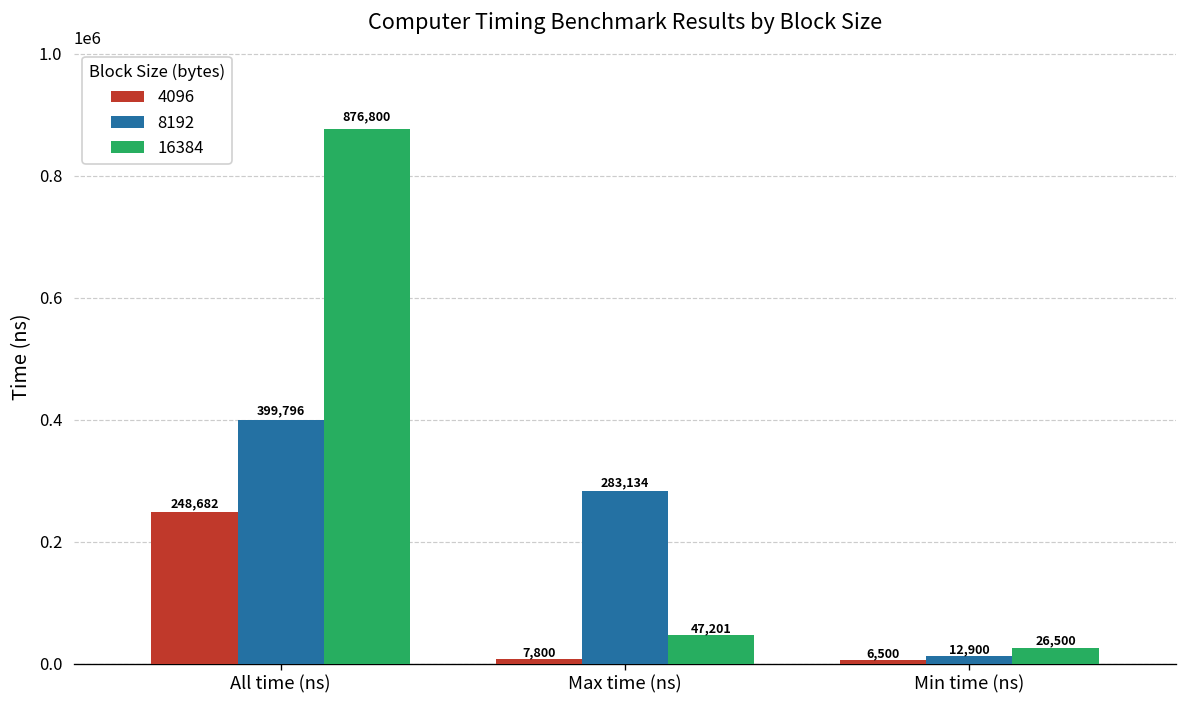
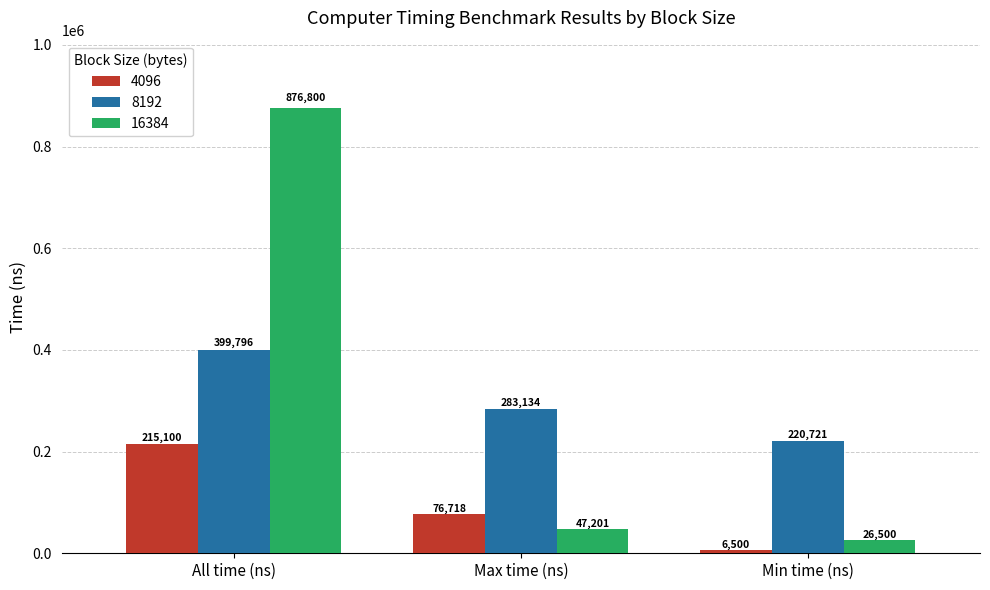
4096, All time (ns): 248,682 -> 215,100
4096, Max time (ns): 7,800 -> 76,718
8192, Min time (ns): 12,900 -> 220,721
